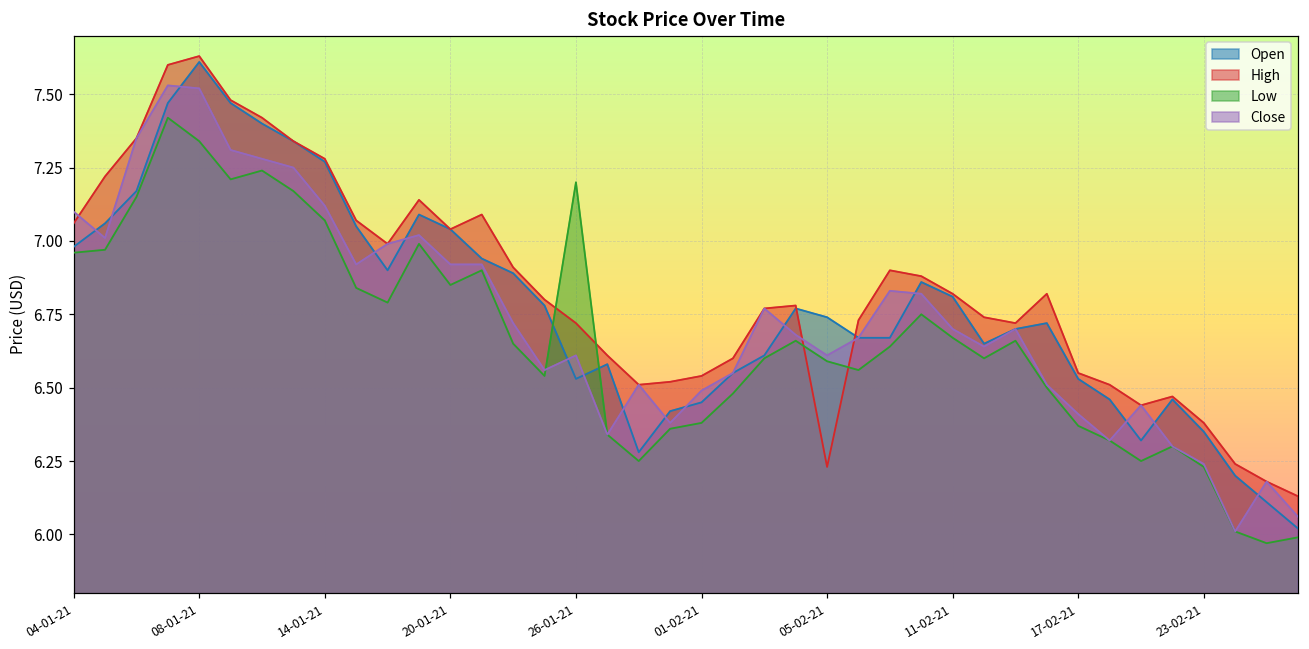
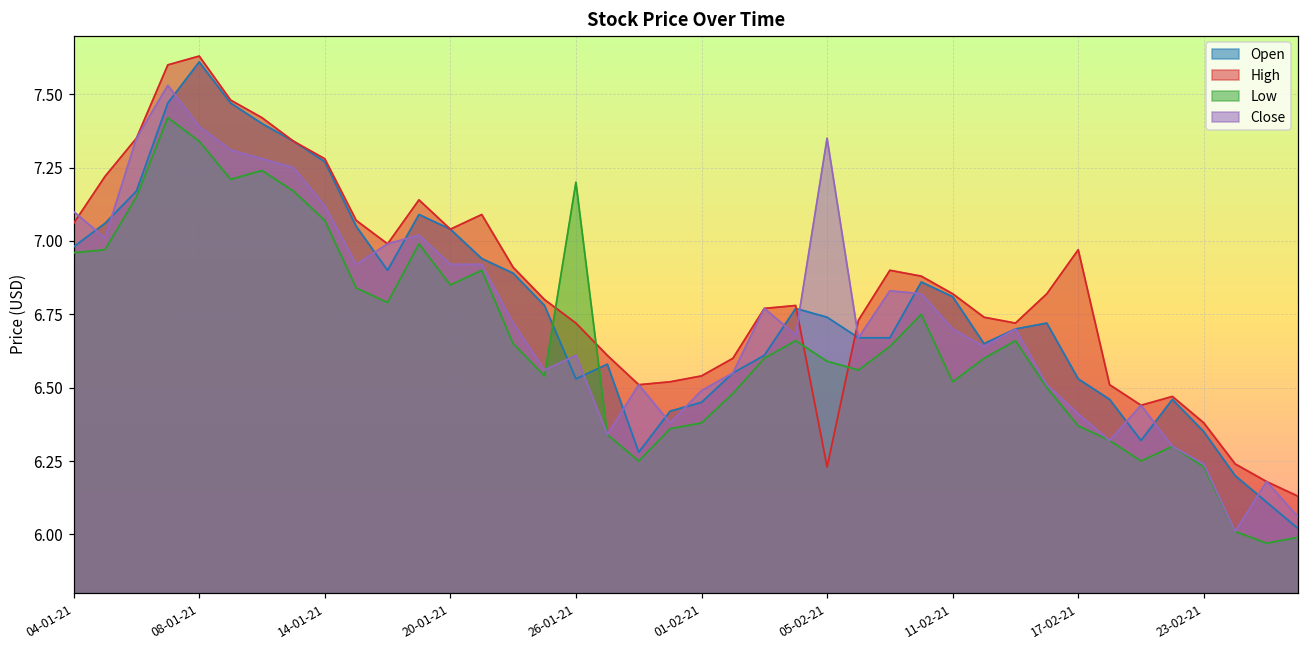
Close, 08-01-21: 7.52 -> 7.39
Close, 05-02-21: 6.61 -> 7.35
Low, 11-02-21: 6.67 -> 6.52
High, 17-02-21: 6.55 -> 6.97
